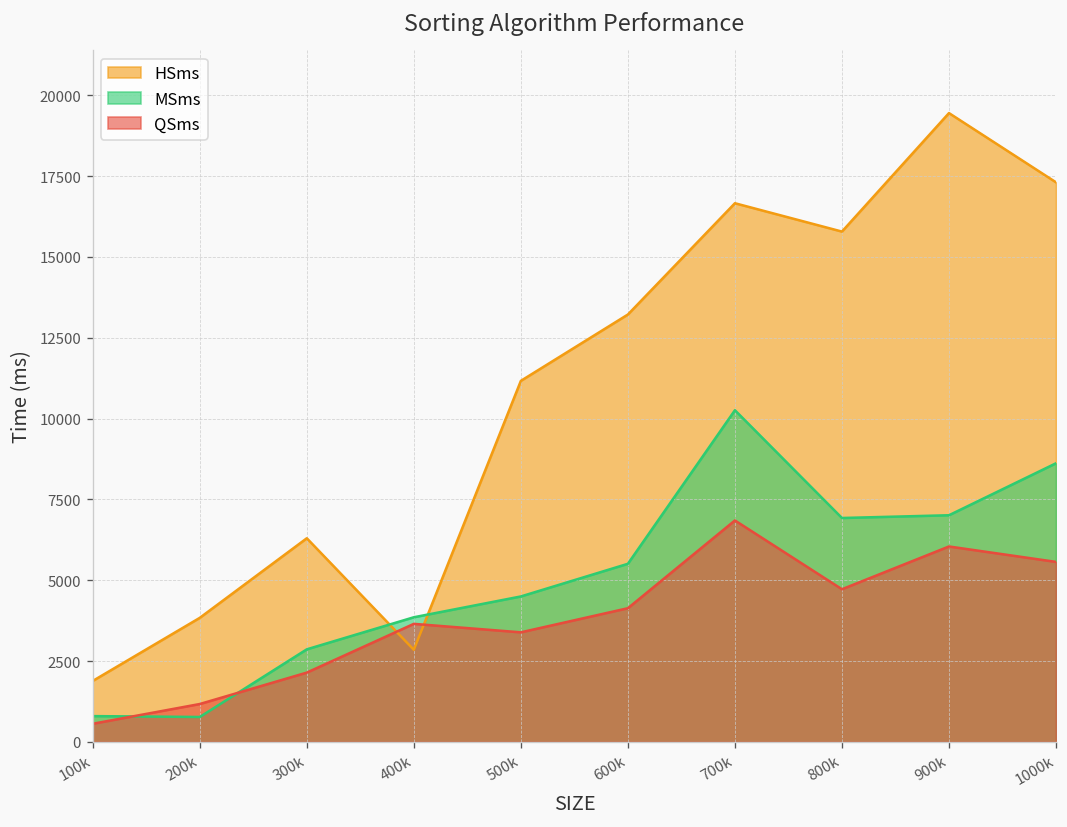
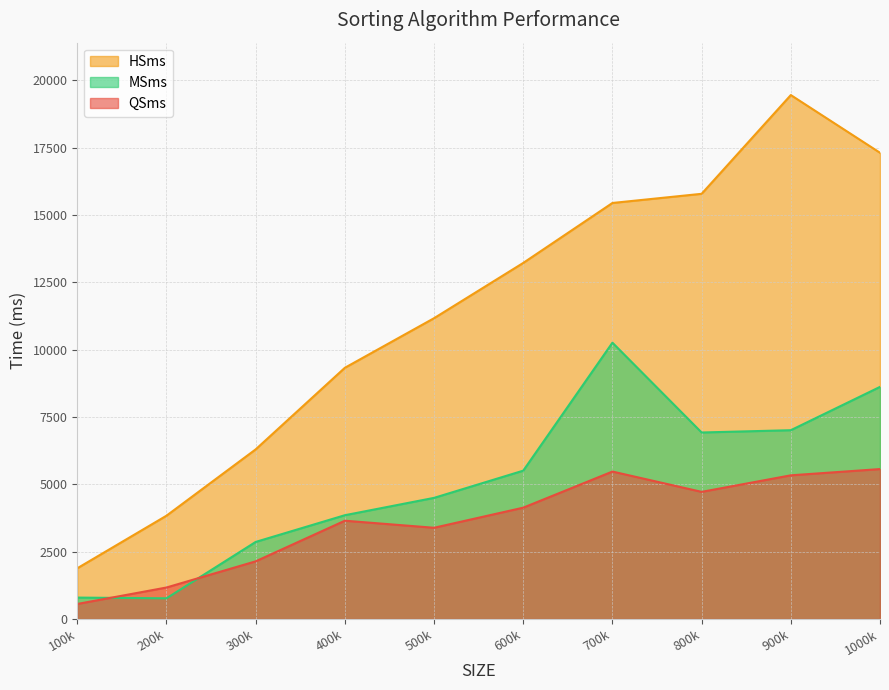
HSms, 400k: 2800 -> 9300
HSms, 700k: 16700 -> 15400
QSms, 700k: 6800 -> 5500
QSms, 900k: 6000 -> 5300
